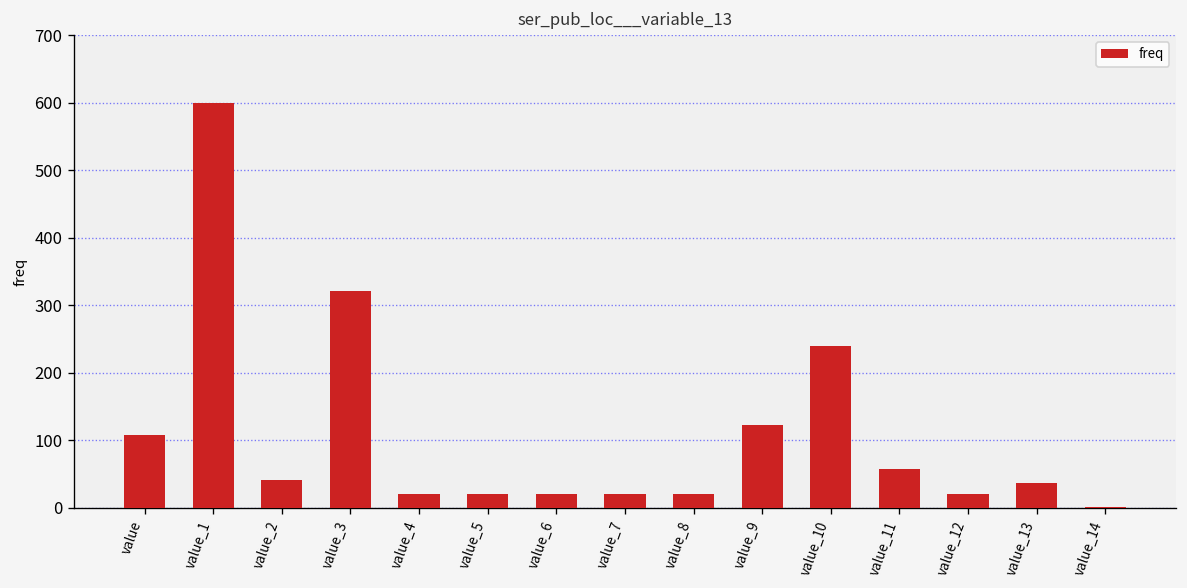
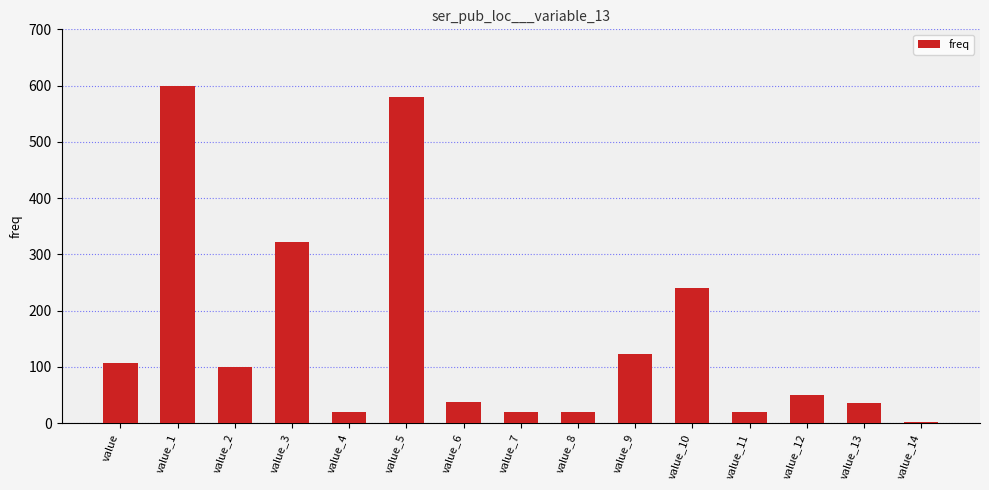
value_2: 40 -> 100
value_5: 20 -> 580
value_6: 20 -> 40
value_11: 60 -> 20
value_12: 20 -> 50
